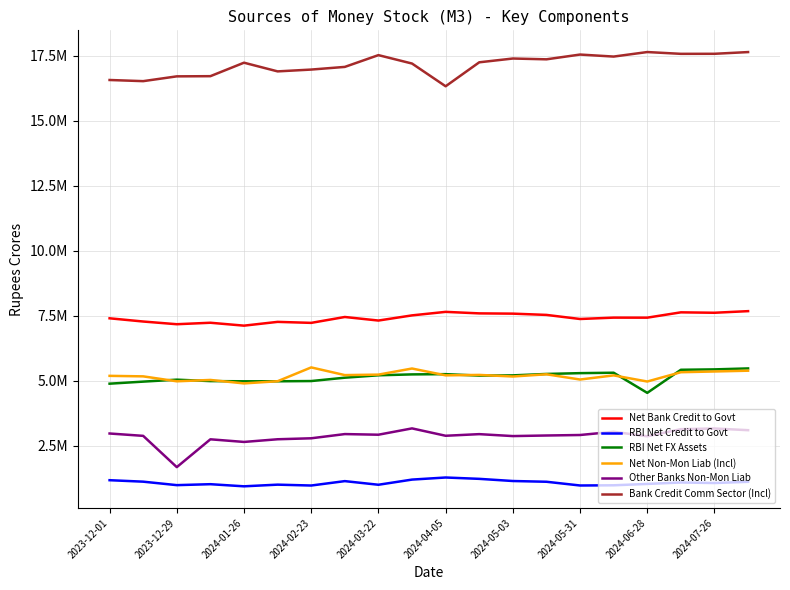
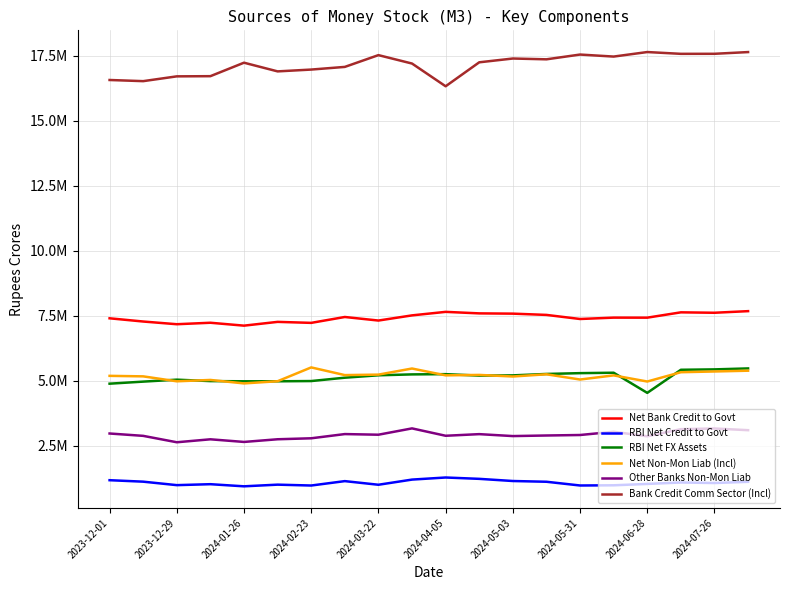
Other Banks Non-Mon Liab, 2023-12-29: 1700000 -> 2600000
